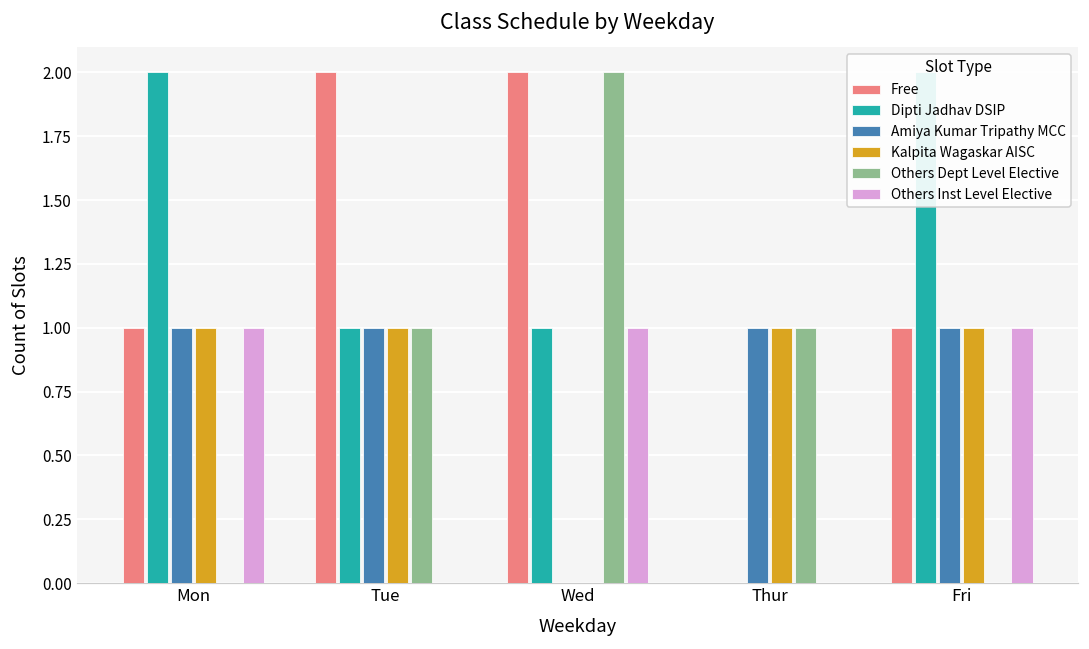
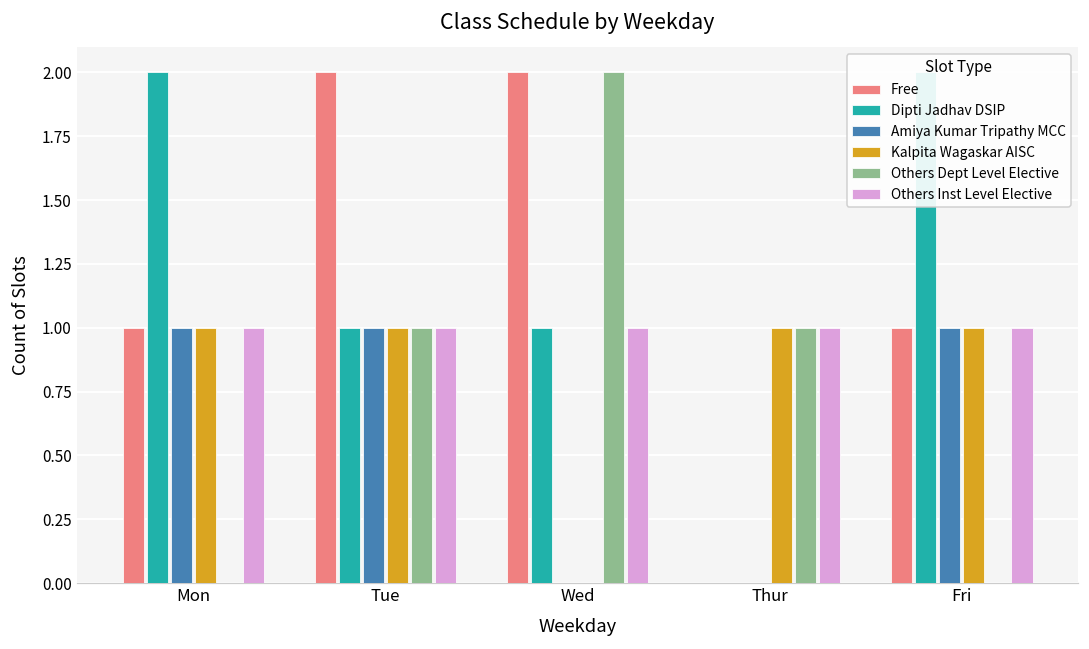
Others Inst Level Elective, Tue: 0 -> 1
Amiya Kumar Tripathy MCC, Thur: 1 -> 0
Others Inst Level Elective, Thur: 0 -> 1
